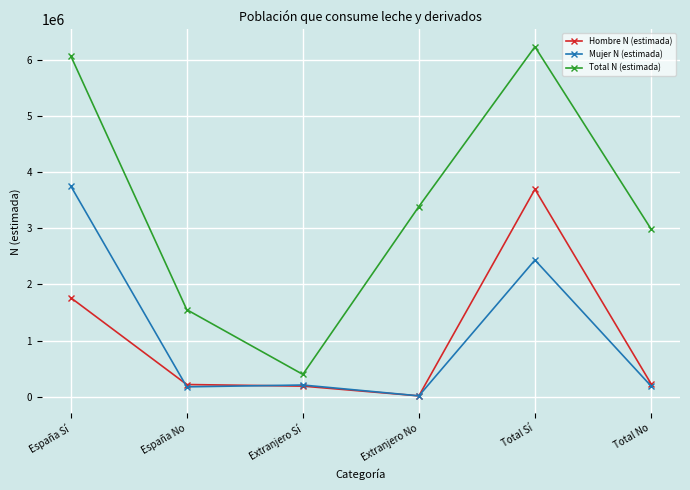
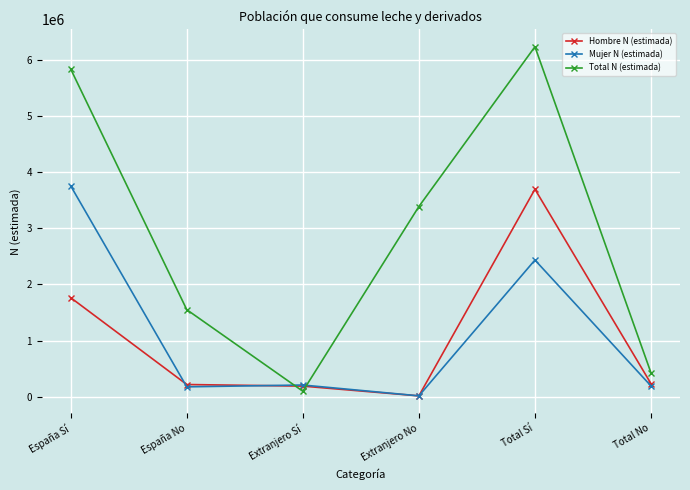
Total N (estimada), España Sí: 6100000 -> 5800000
Total N (estimada), Extranjero Sí: 400000 -> 100000
Total N (estimada), Total No: 3000000 -> 400000
